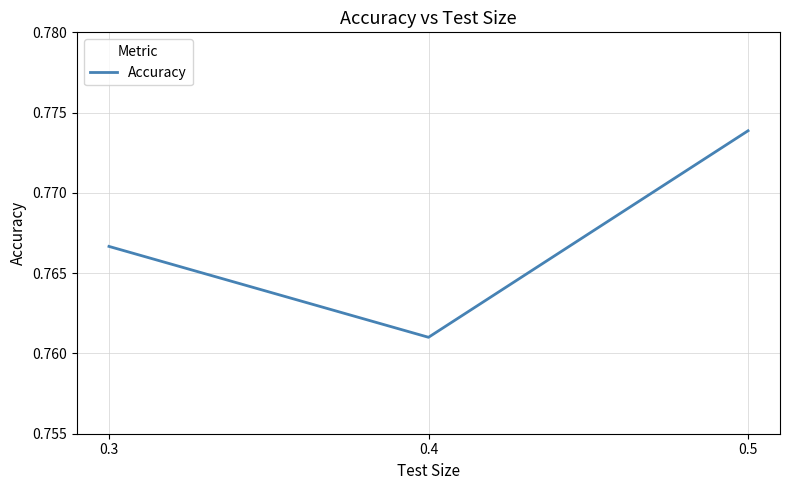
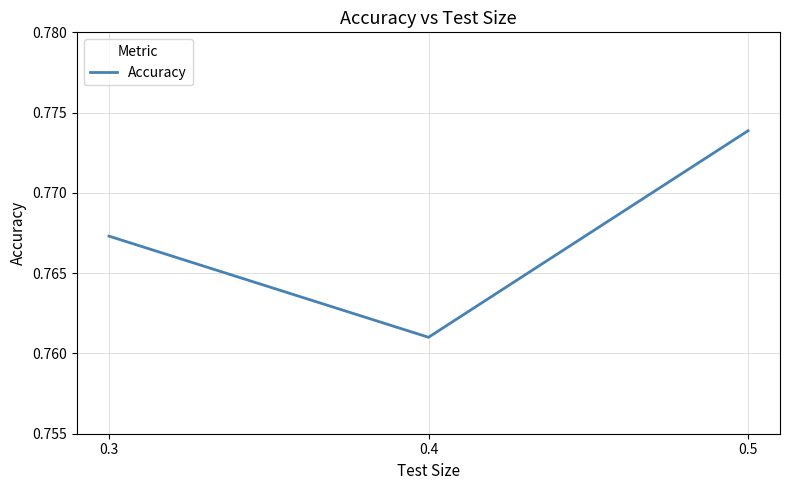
0.3: 0.7667 -> 0.7673
